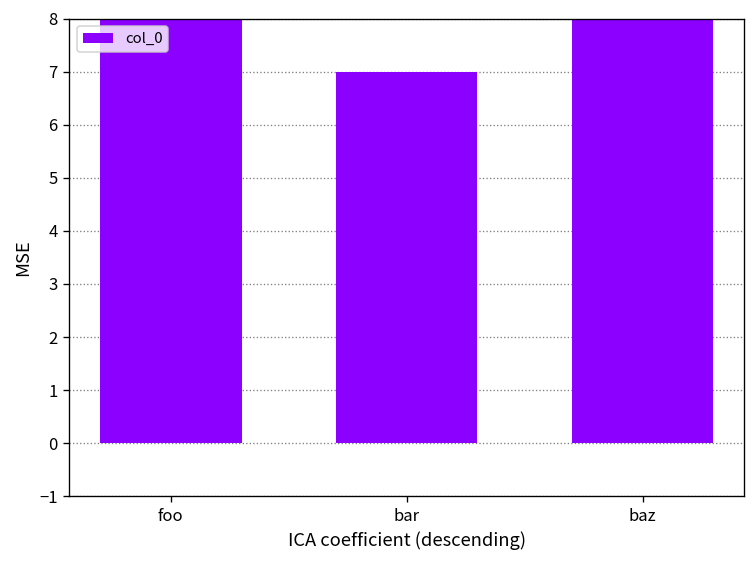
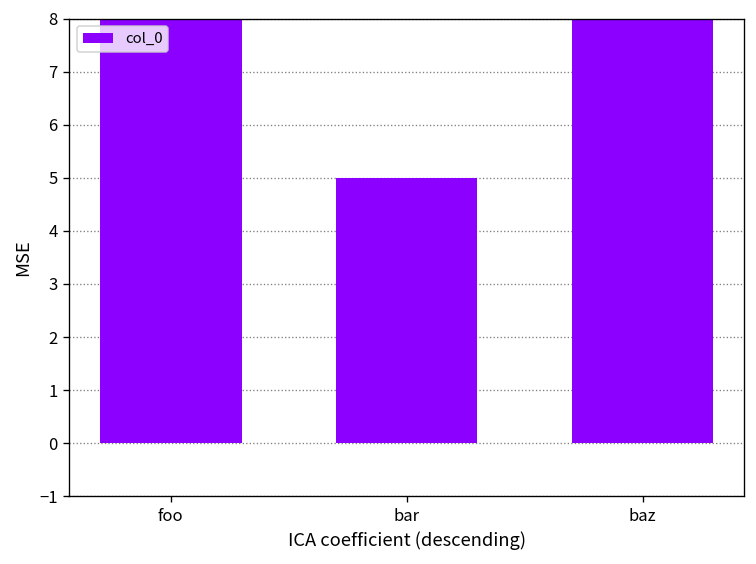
bar: 7 -> 5
